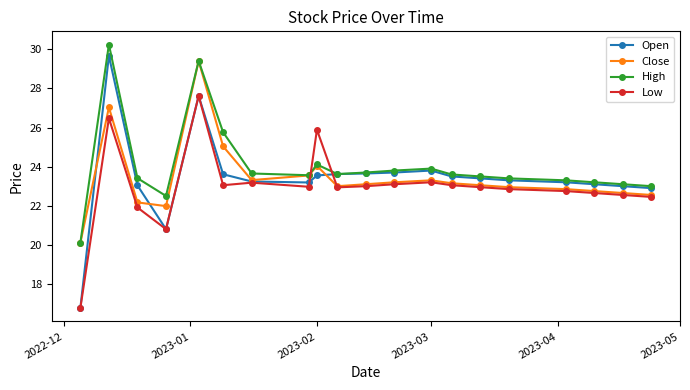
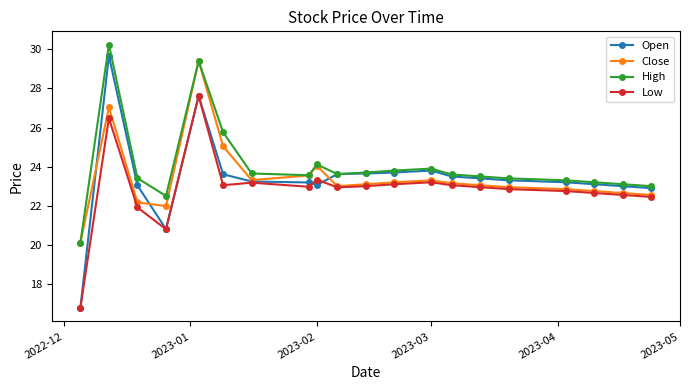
Open, 2023-02: 23.6 -> 23.1
Low, 2023-02: 25.9 -> 23.3
